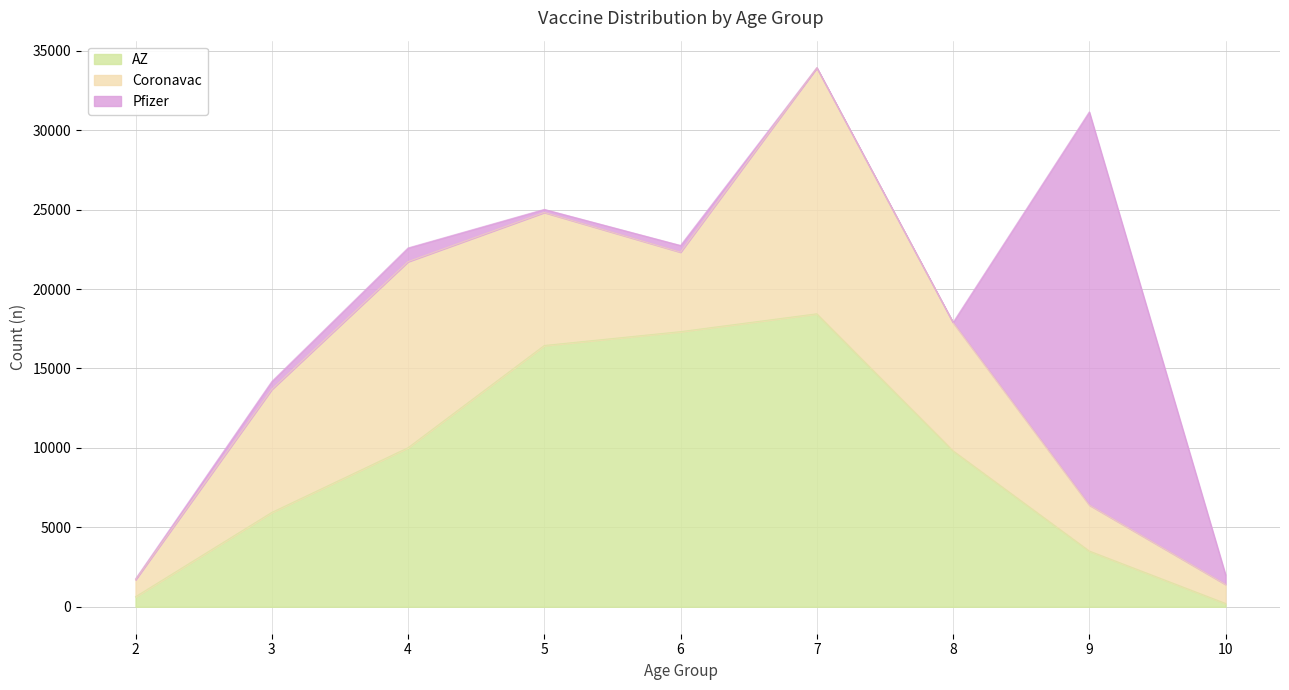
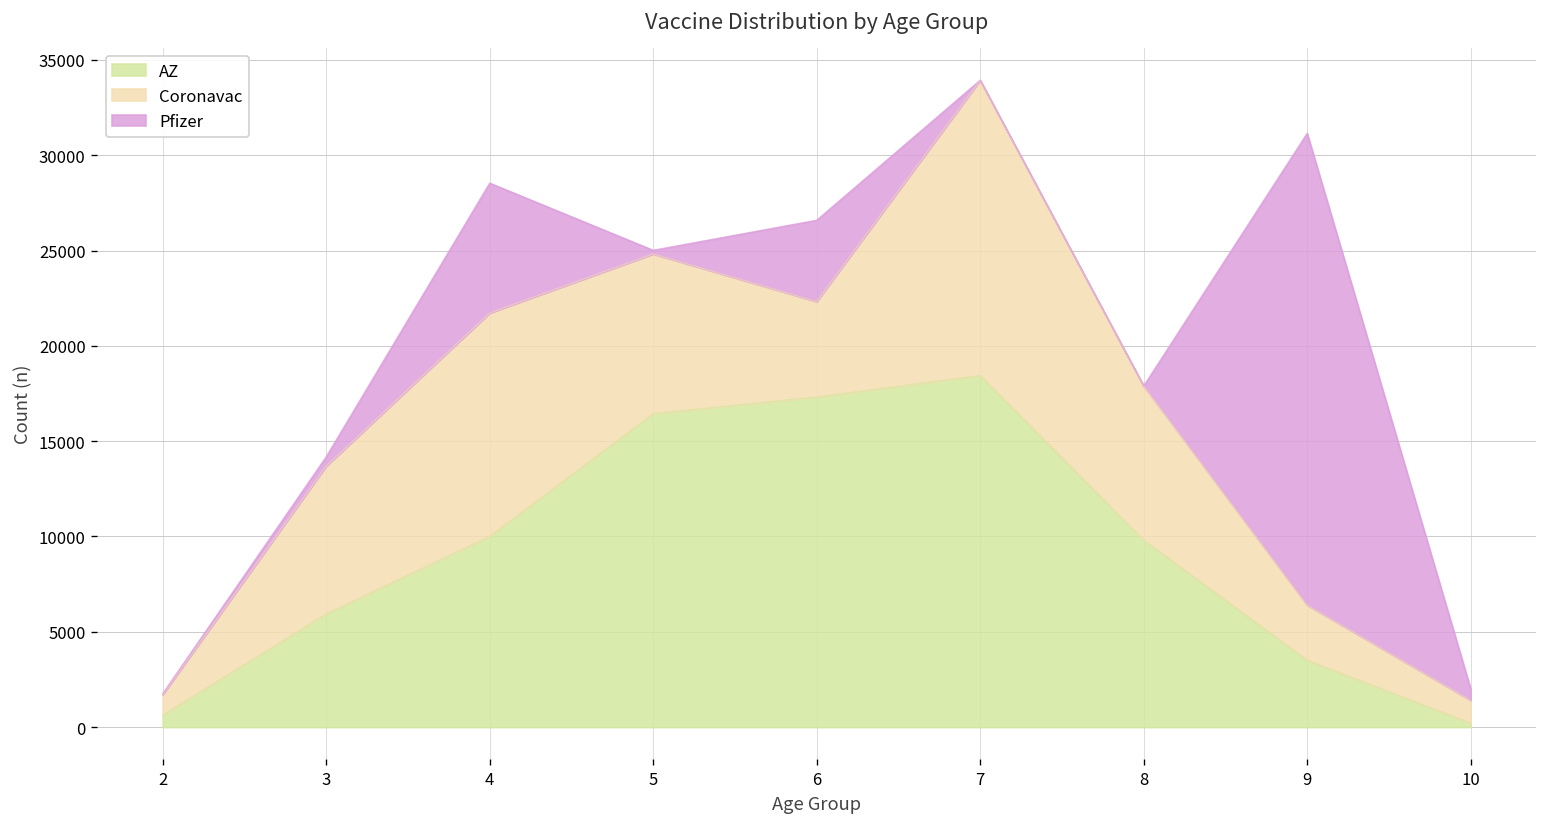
Pfizer, 4: 900 -> 6800
Pfizer, 6: 400 -> 4300
